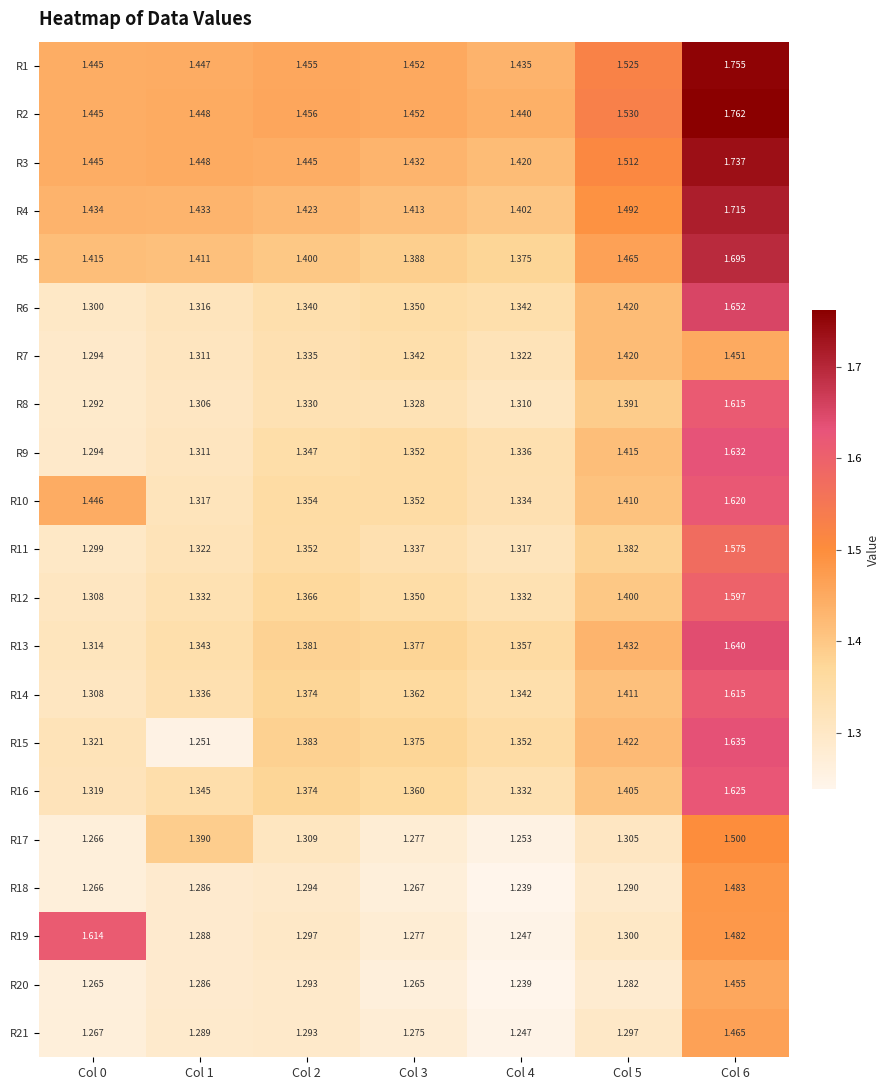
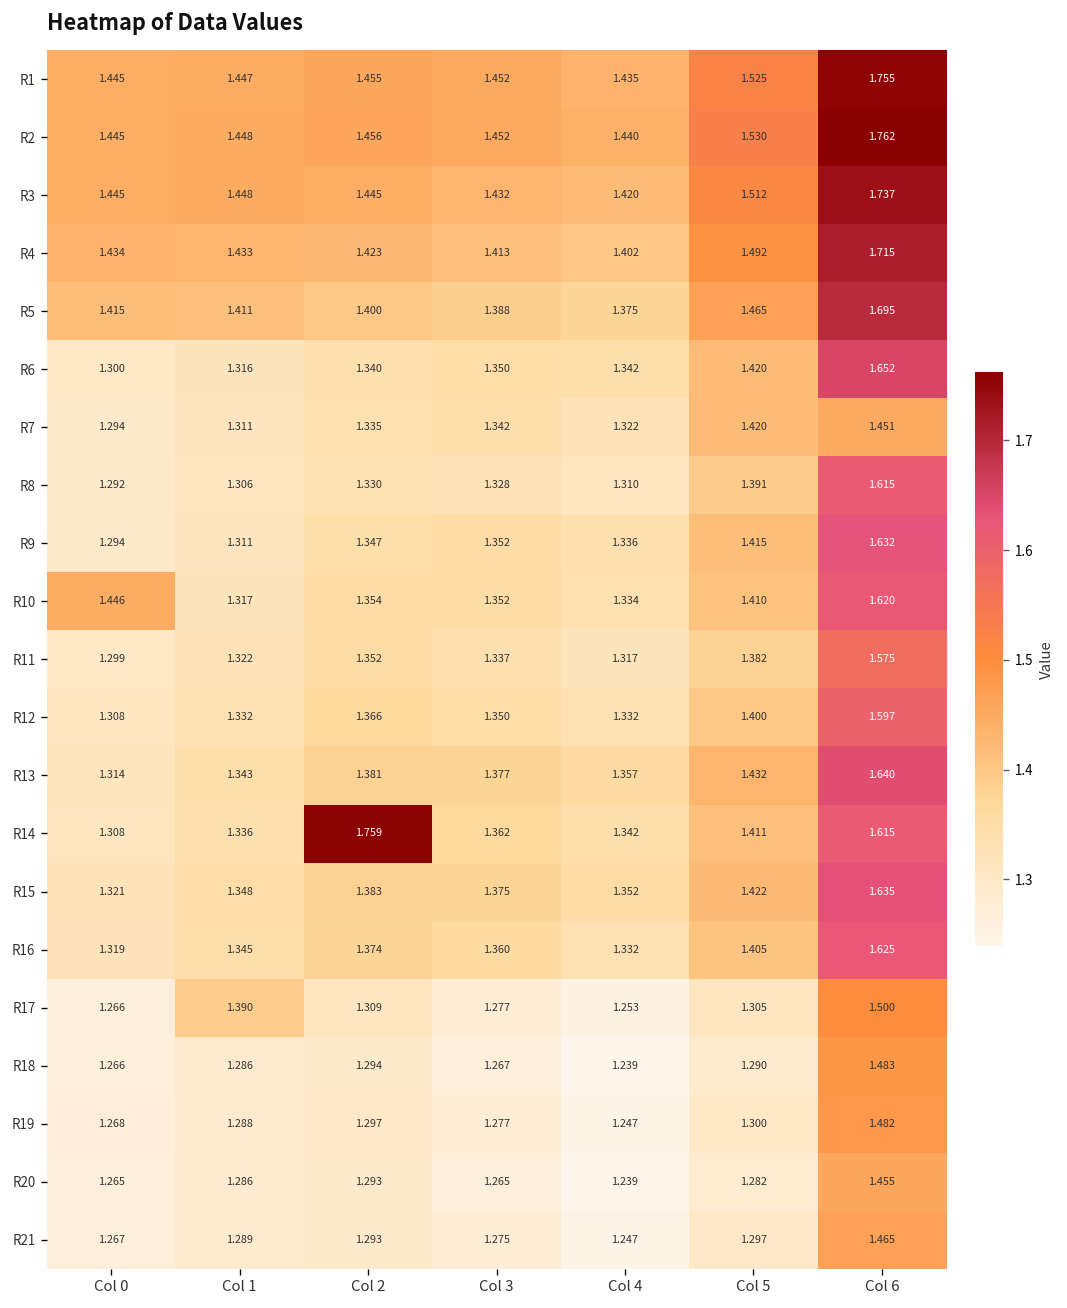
R14, Col 2: 1.374 -> 1.759
R15, Col 1: 1.251 -> 1.348
R19, Col 0: 1.614 -> 1.268
